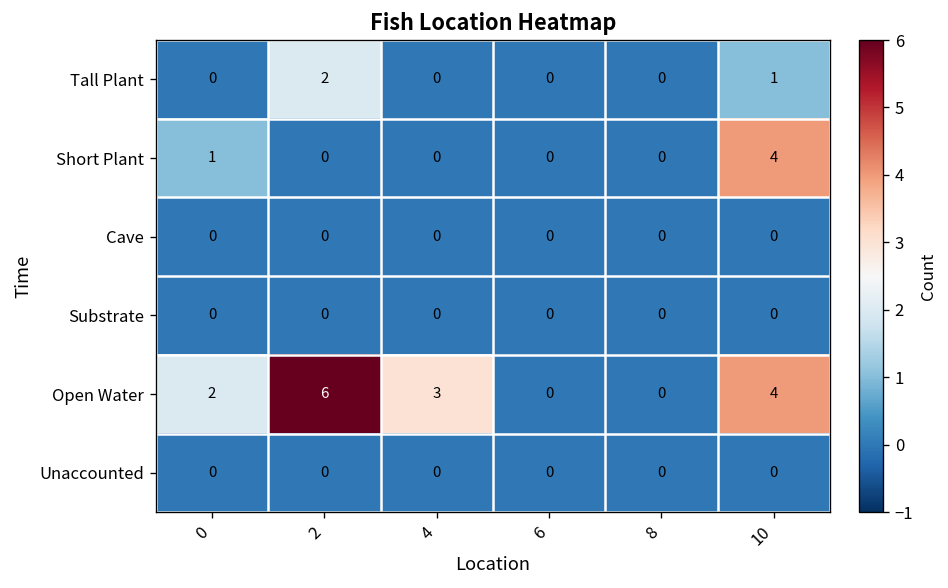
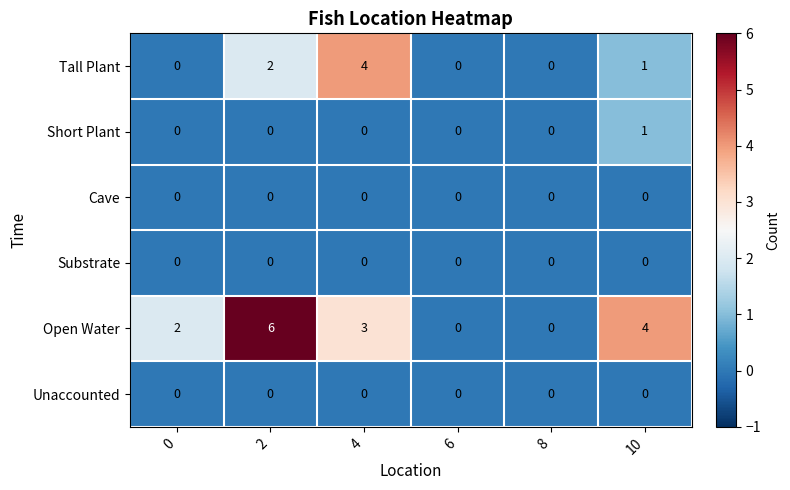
Tall Plant, 4: 0 -> 4
Short Plant, 0: 1 -> 0
Short Plant, 10: 4 -> 1
